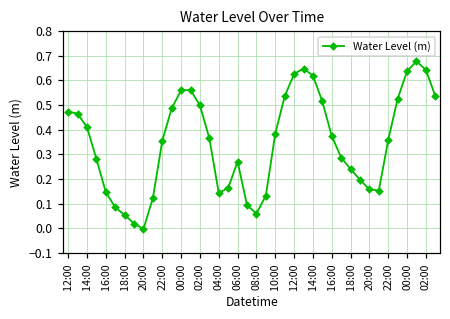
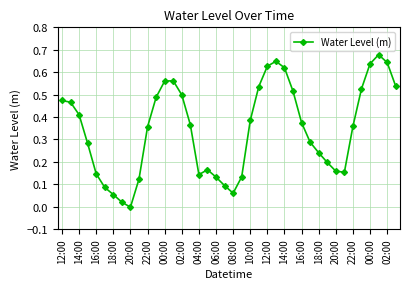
06:00: 0.27 -> 0.13
